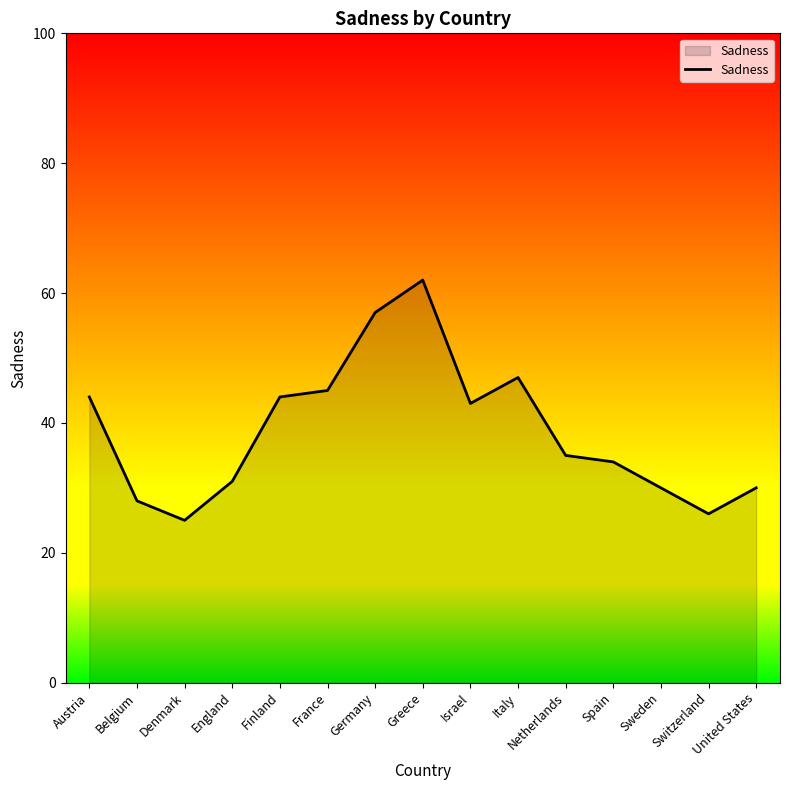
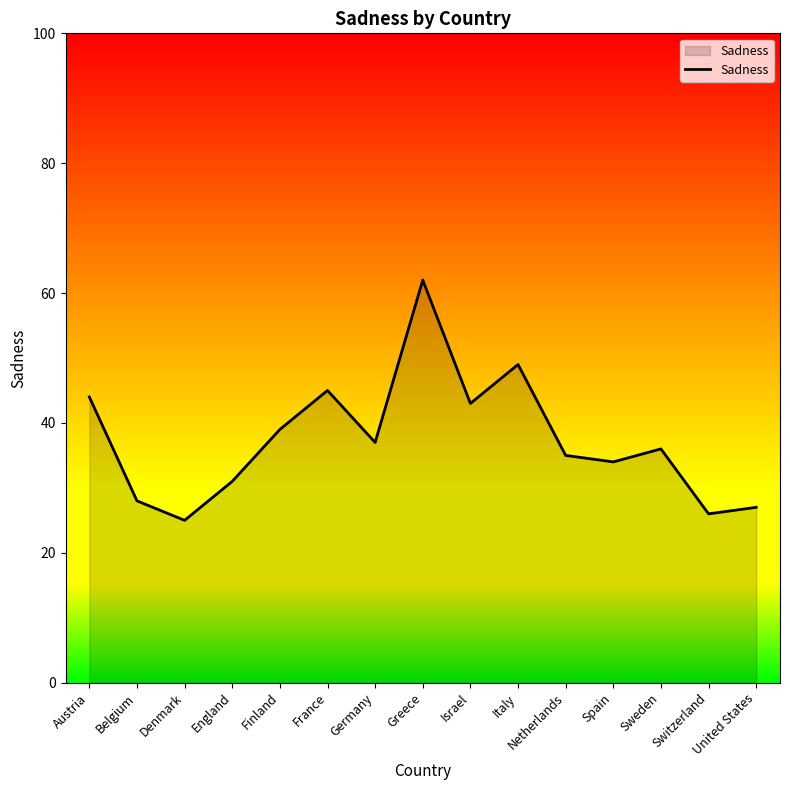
Finland: 44 -> 39
Germany: 57 -> 37
Italy: 47 -> 49
Sweden: 30 -> 36
United States: 30 -> 27
